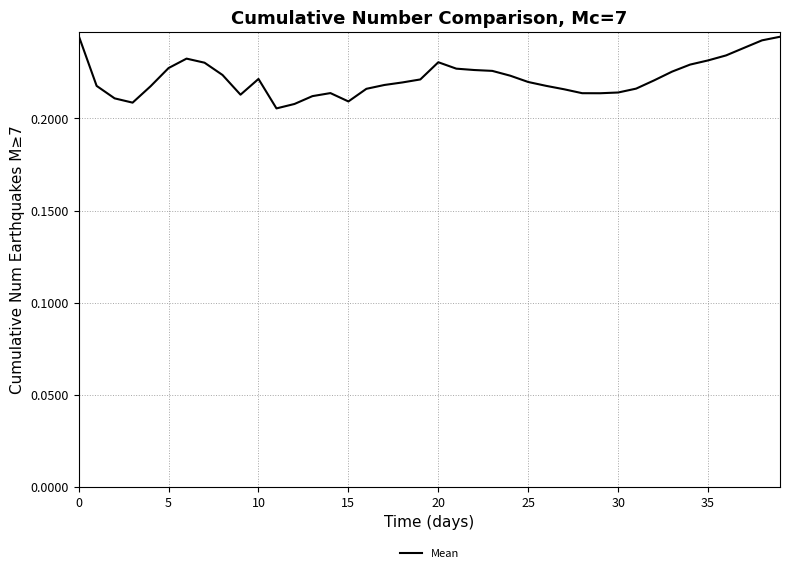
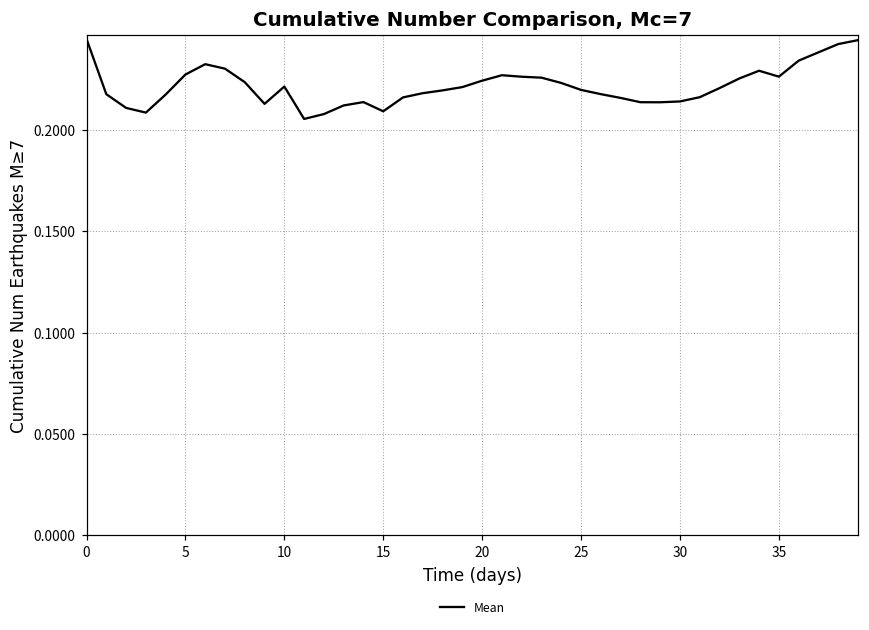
20: 0.231 -> 0.224
35: 0.232 -> 0.226
